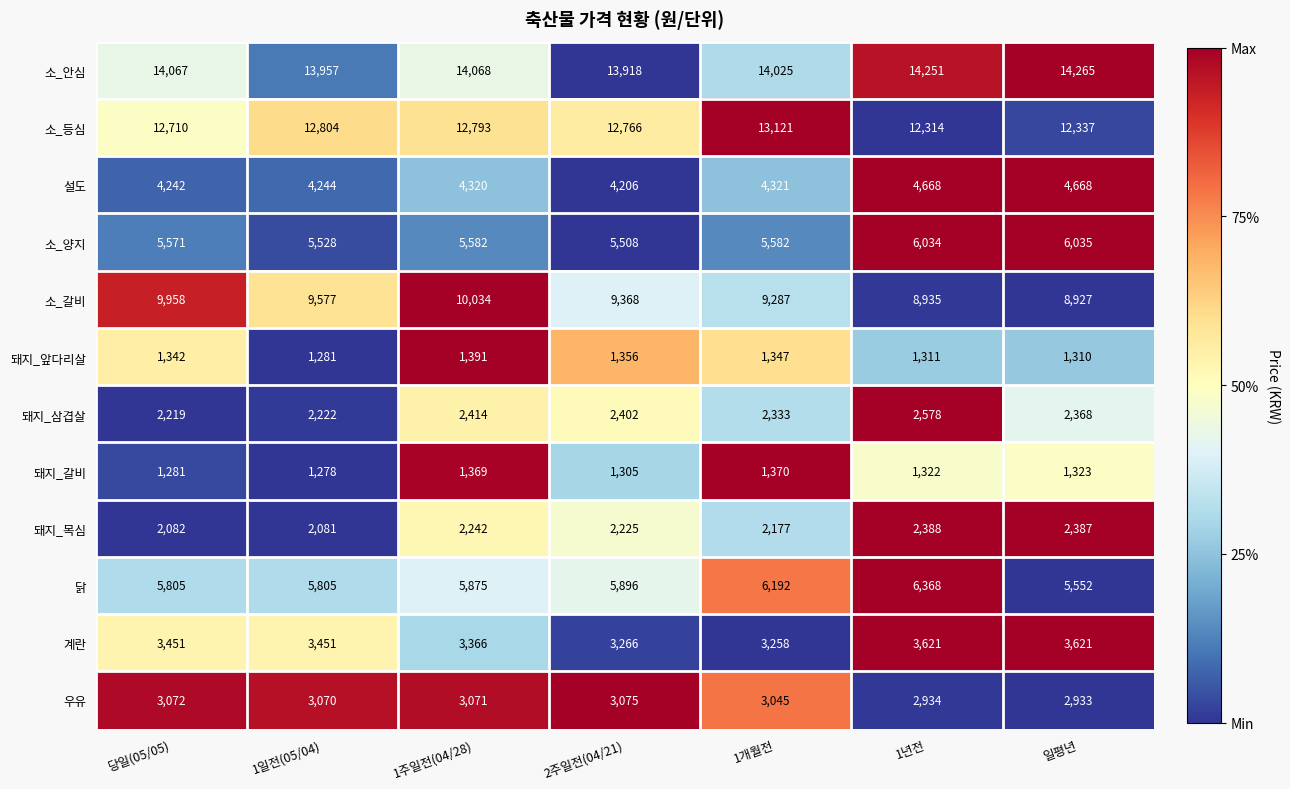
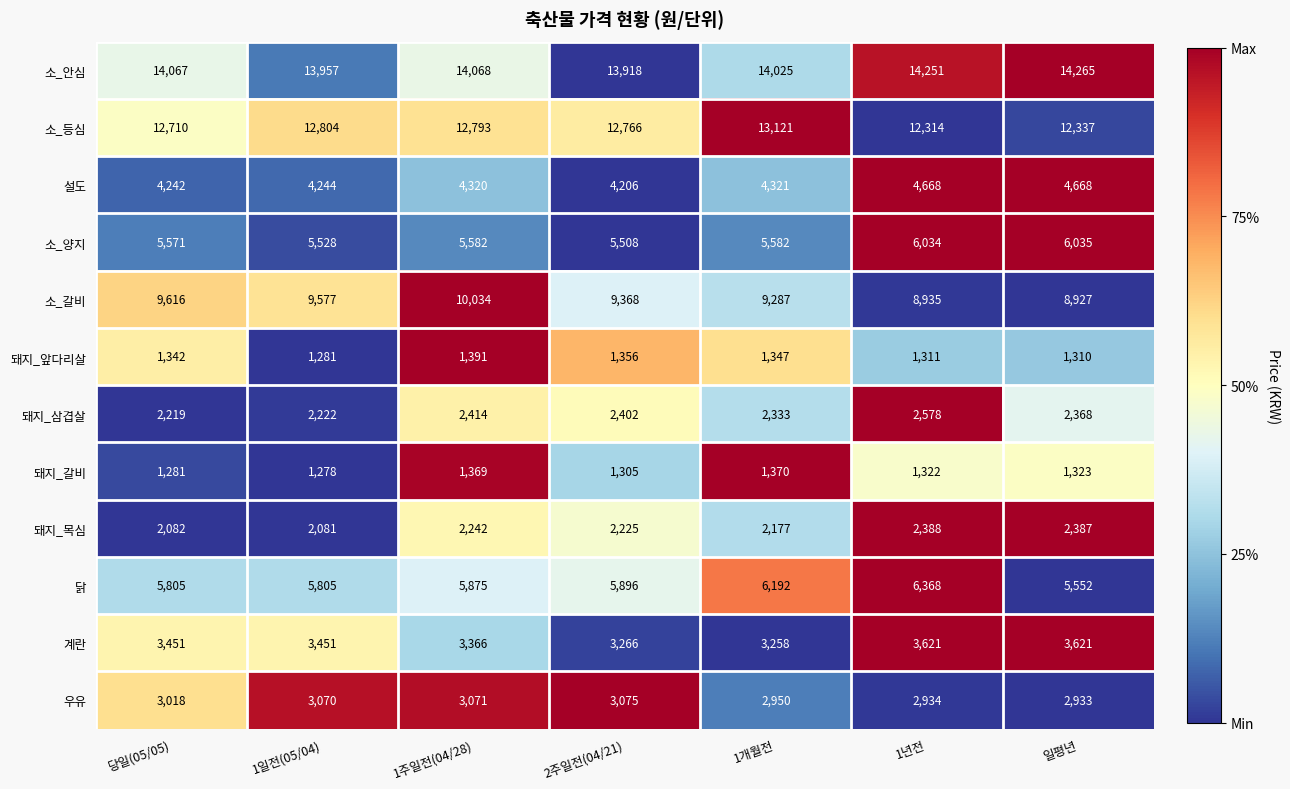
소_갈비, 당일(05/05): 9,958 -> 9,616
우유, 당일(05/05): 3,072 -> 3,018
우유, 1개월전: 3,045 -> 2,950
